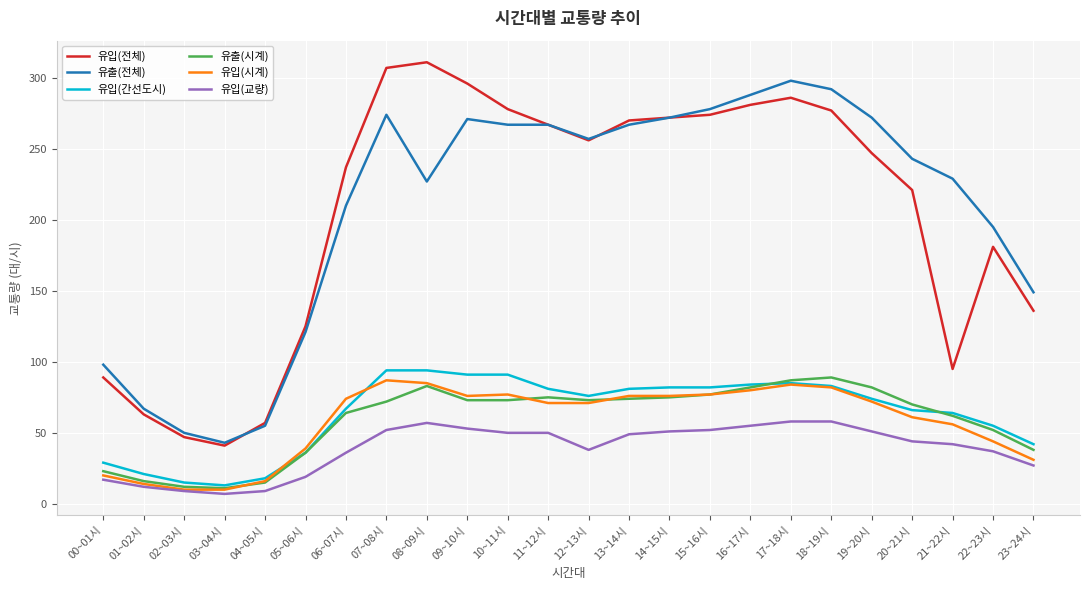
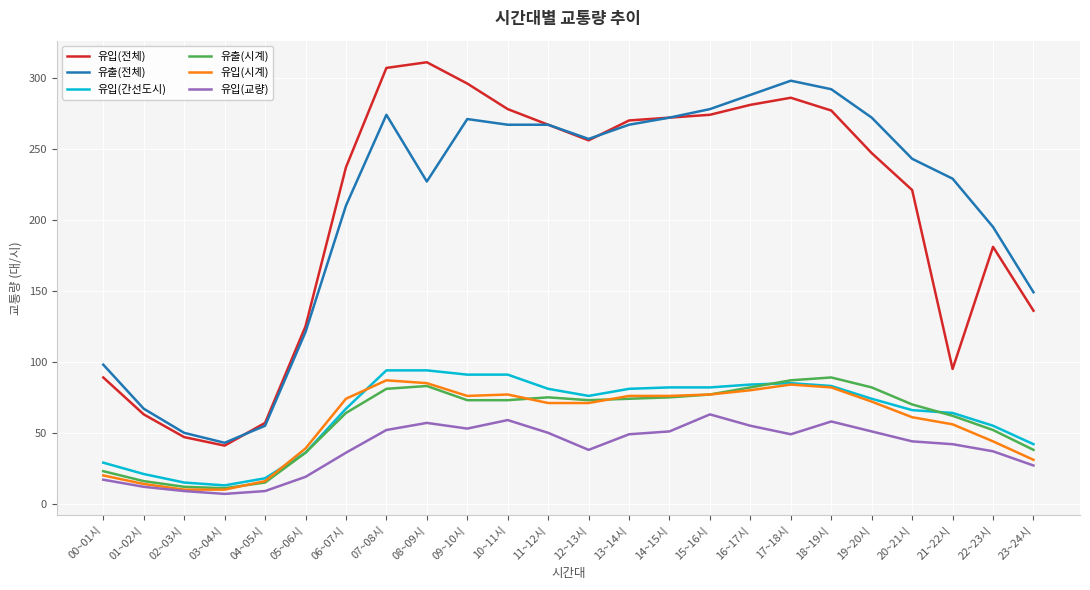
유출(시계), 07~08시: 72 -> 81
유입(교량), 10~11시: 50 -> 59
유입(교량), 15~16시: 52 -> 63
유입(교량), 17~18시: 58 -> 49
